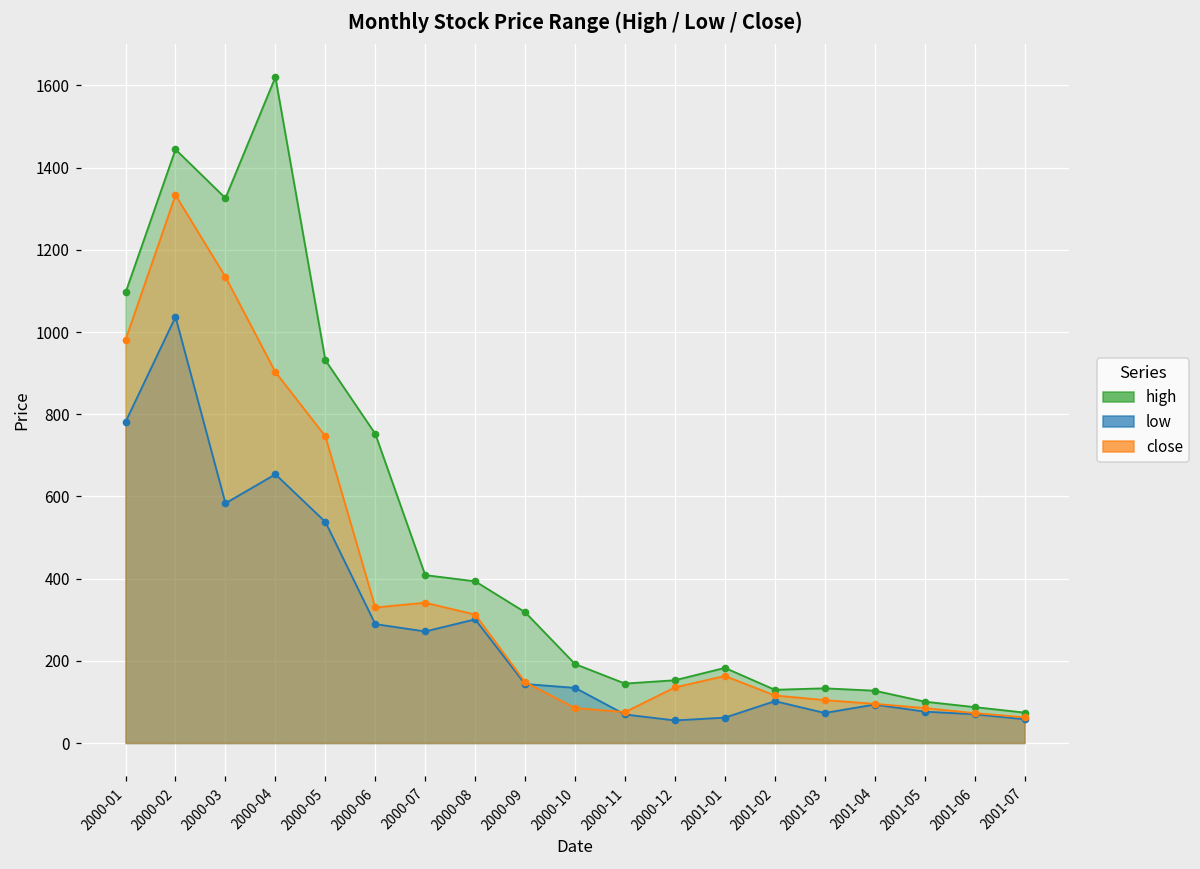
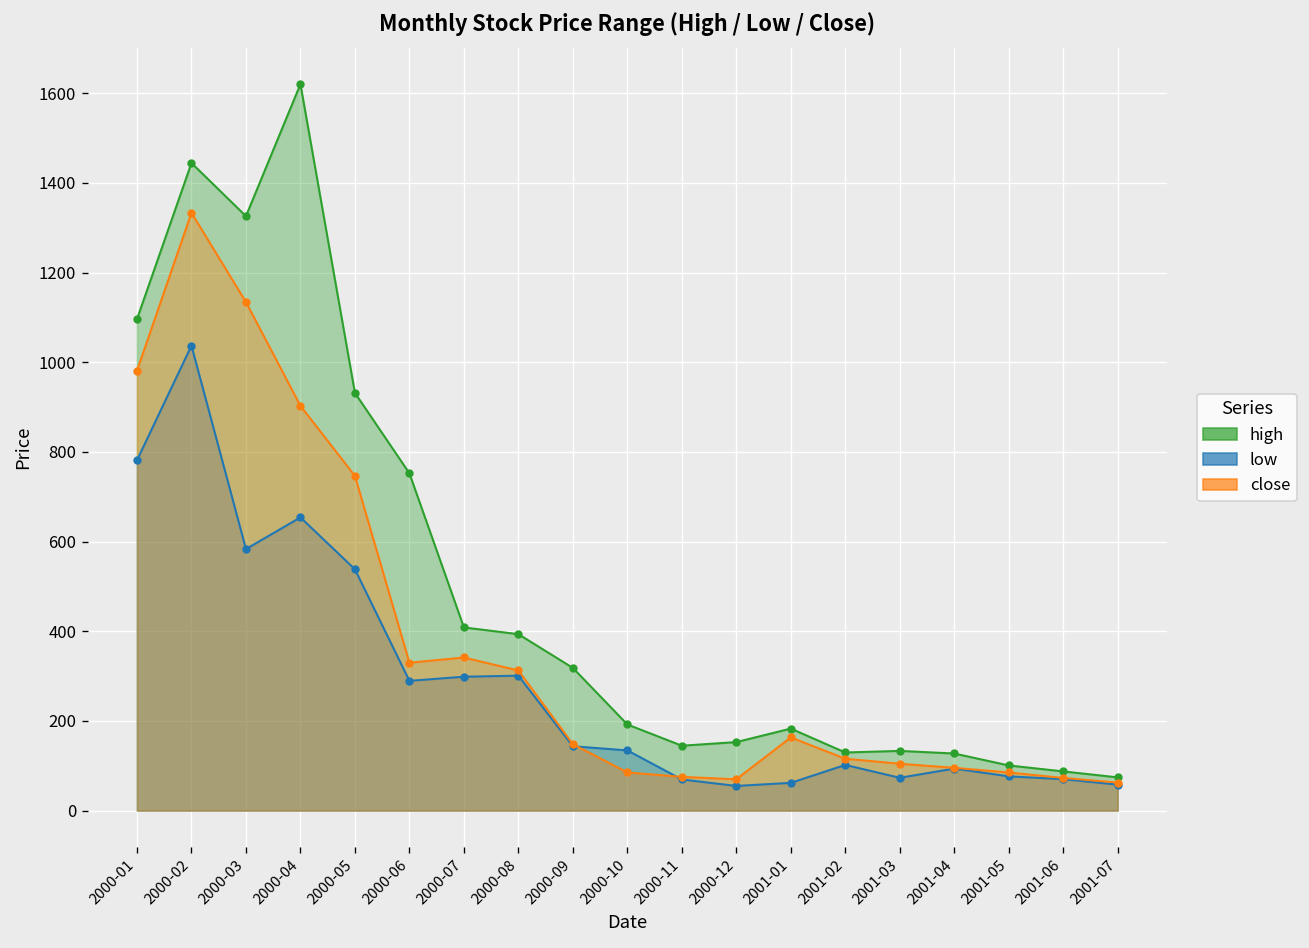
low, 2000-07: 270 -> 300
close, 2000-12: 140 -> 70
